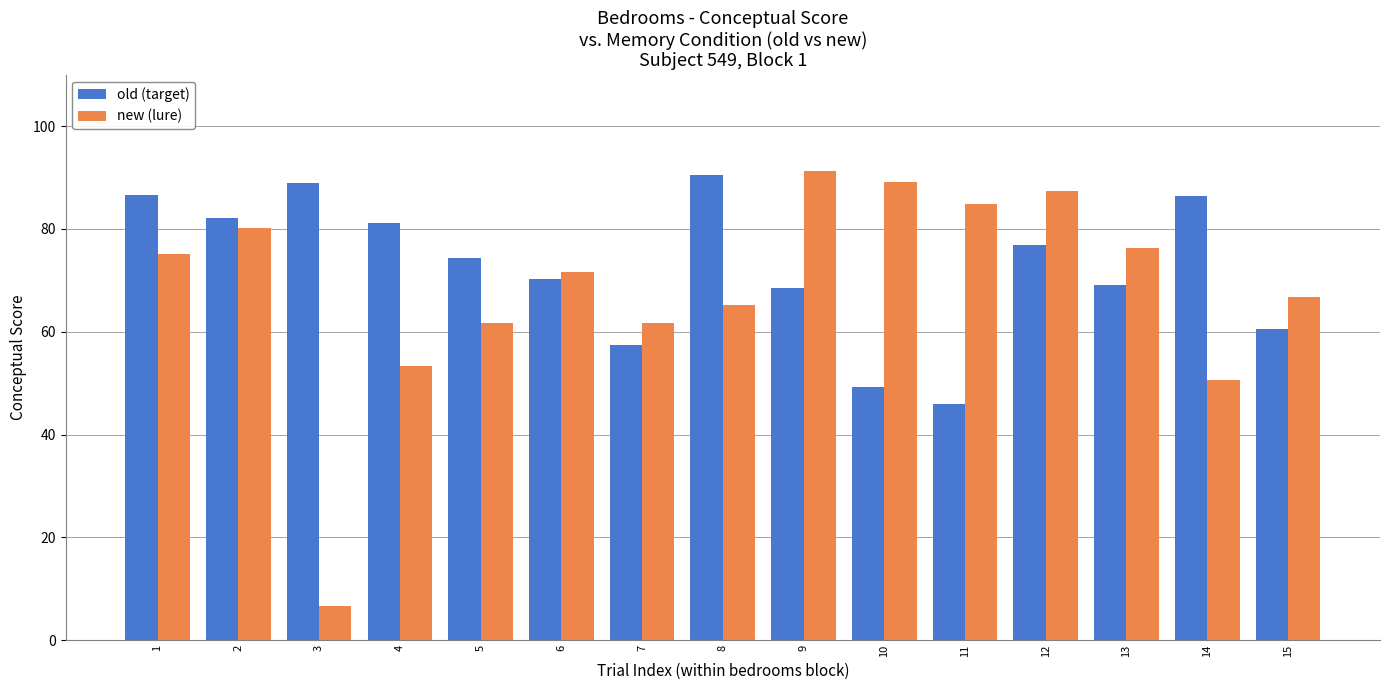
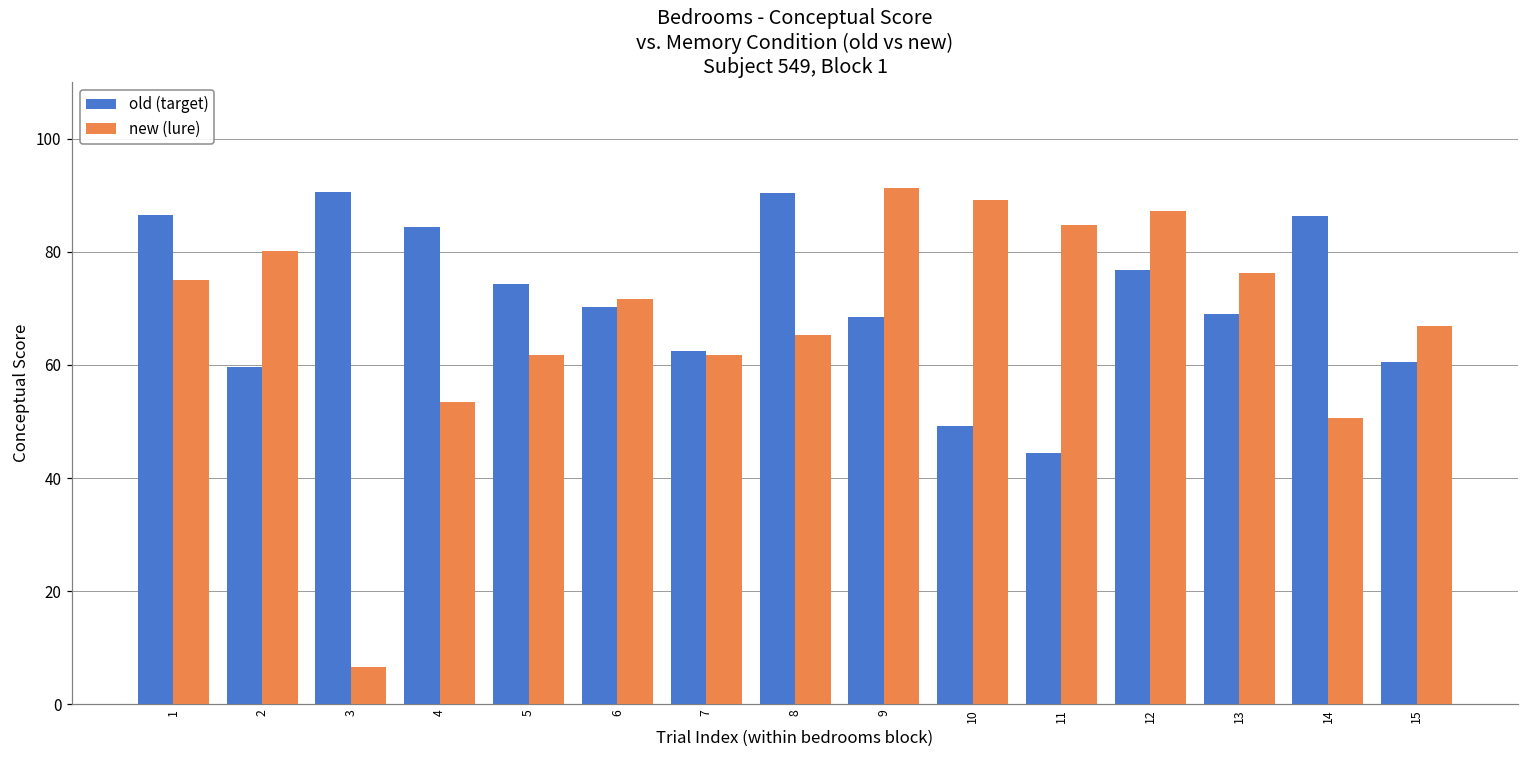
old (target), 2: 82 -> 60
old (target), 3: 89 -> 91
old (target), 4: 81 -> 84
old (target), 7: 57 -> 62
old (target), 11: 46 -> 44
